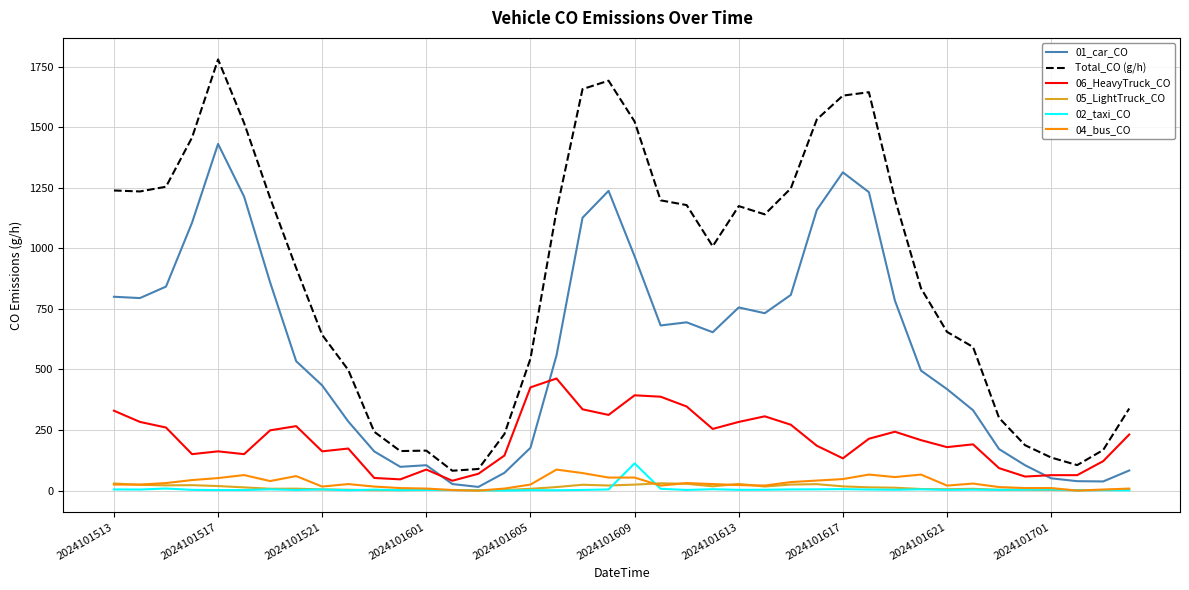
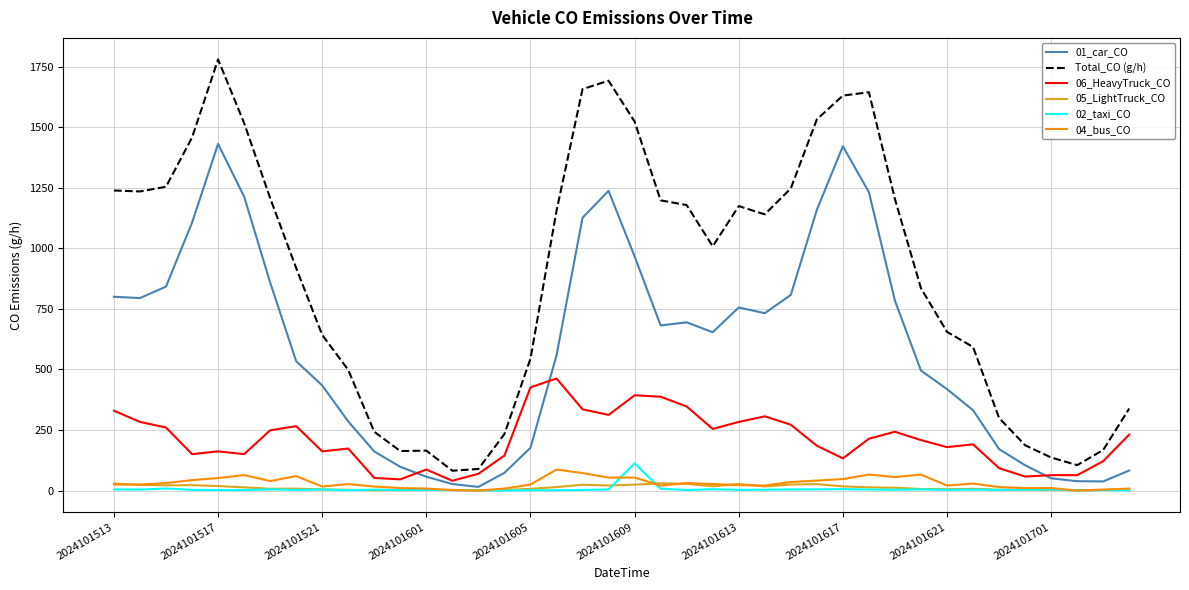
01_car_CO, 2024101601: 100 -> 60
01_car_CO, 2024101617: 1310 -> 1420
